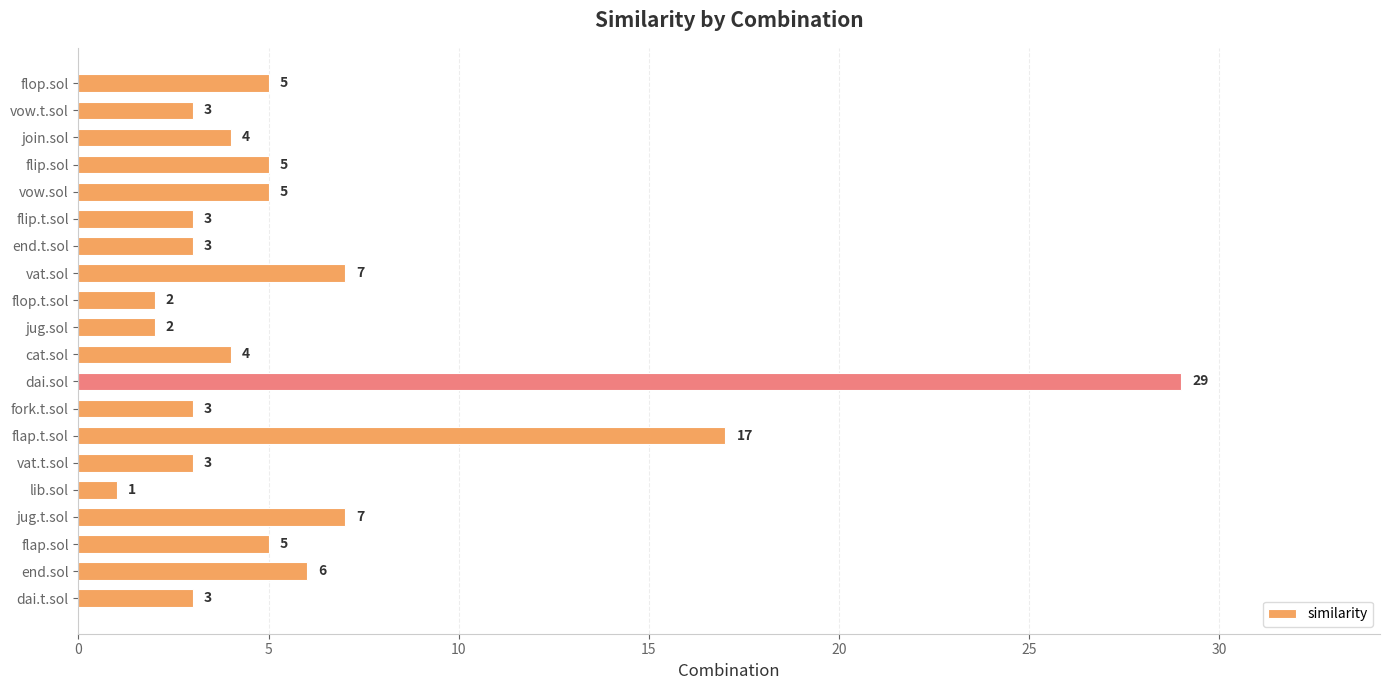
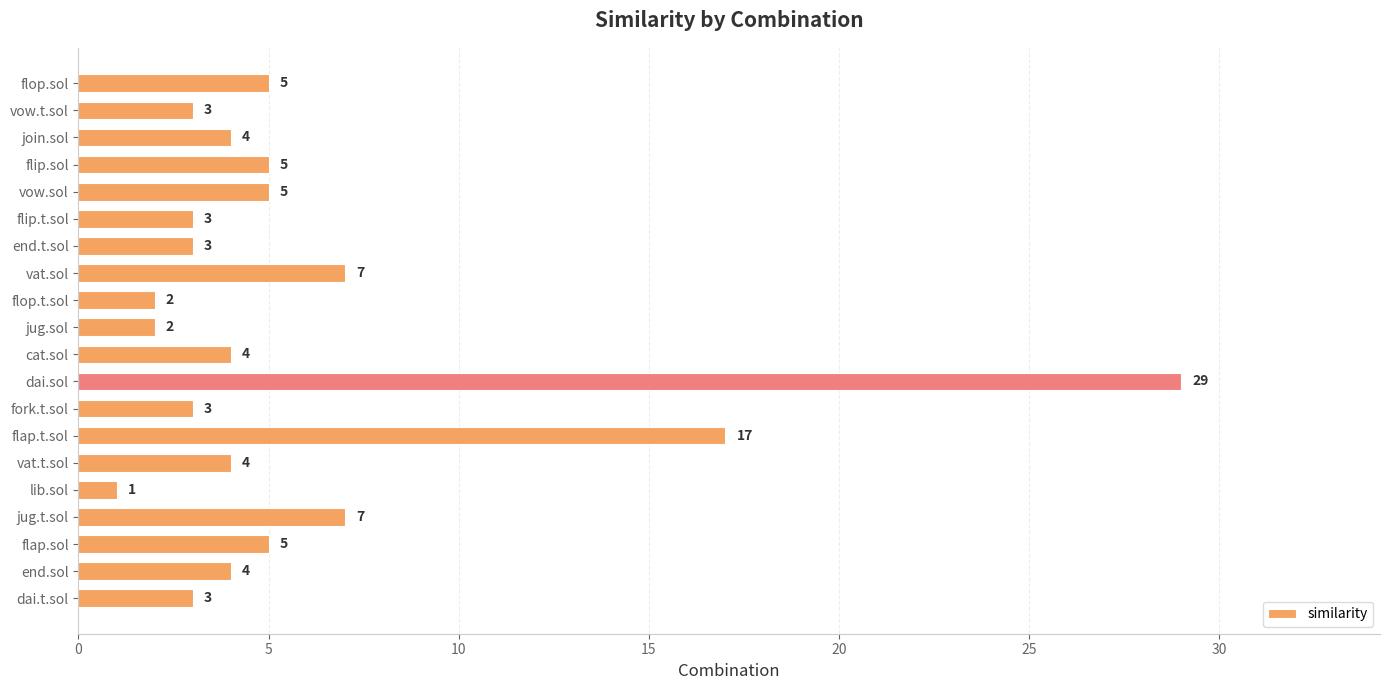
vat.t.sol: 3 -> 4
end.sol: 6 -> 4
